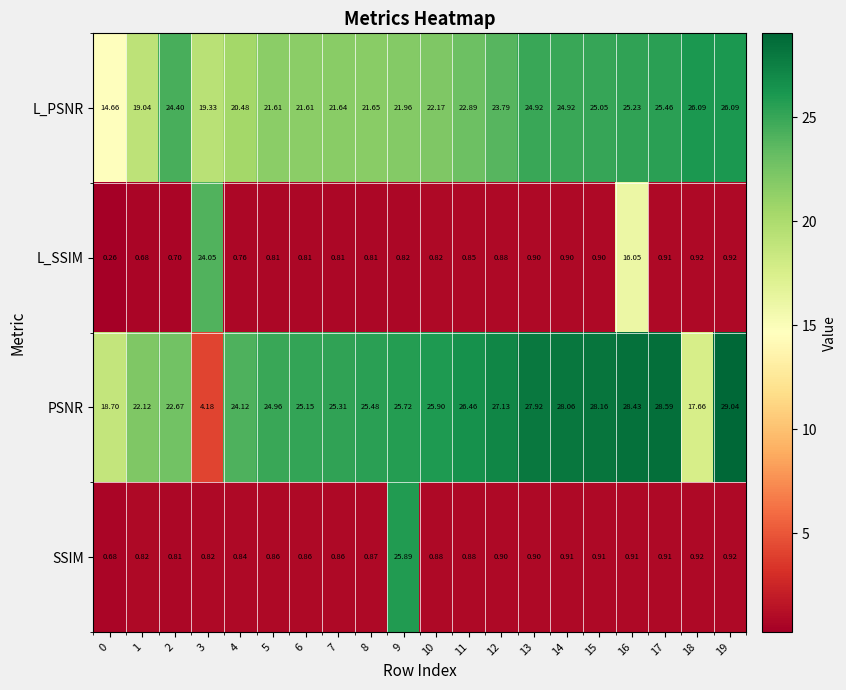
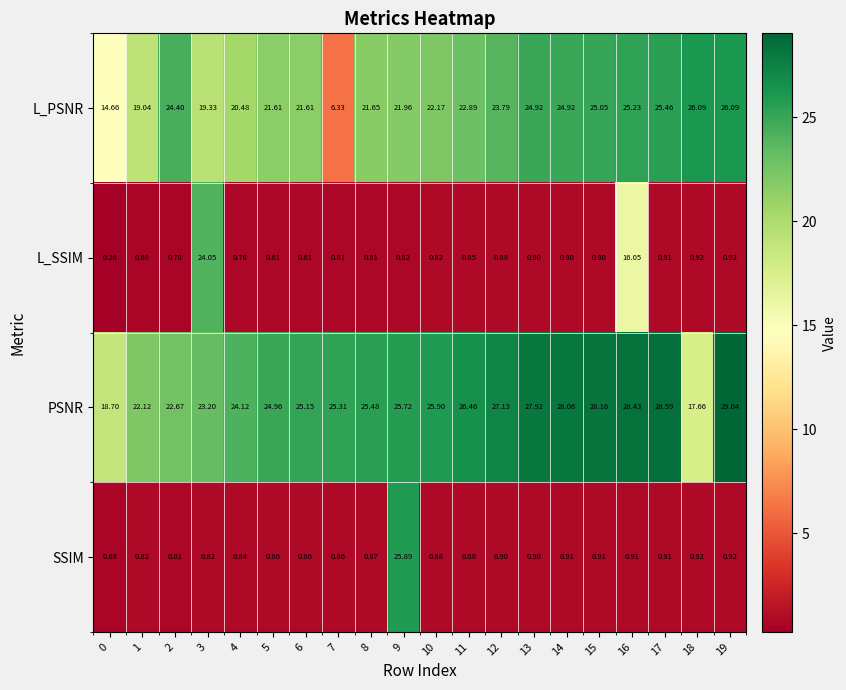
L_PSNR, 7: 21.64 -> 6.33
PSNR, 3: 4.18 -> 23.20
